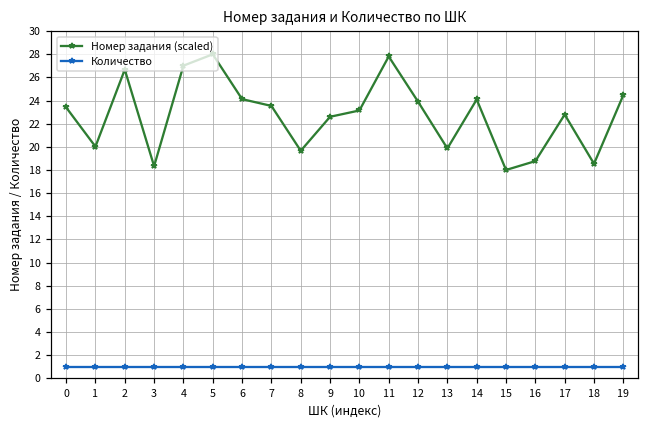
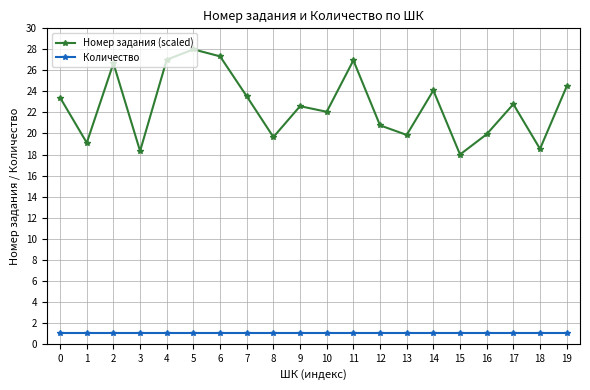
Номер задания (scaled), 1: 20.0 -> 19.1
Номер задания (scaled), 6: 24.1 -> 27.3
Номер задания (scaled), 10: 23.1 -> 22.1
Номер задания (scaled), 11: 27.8 -> 27.0
Номер задания (scaled), 12: 23.9 -> 20.8
Номер задания (scaled), 16: 18.8 -> 19.9
